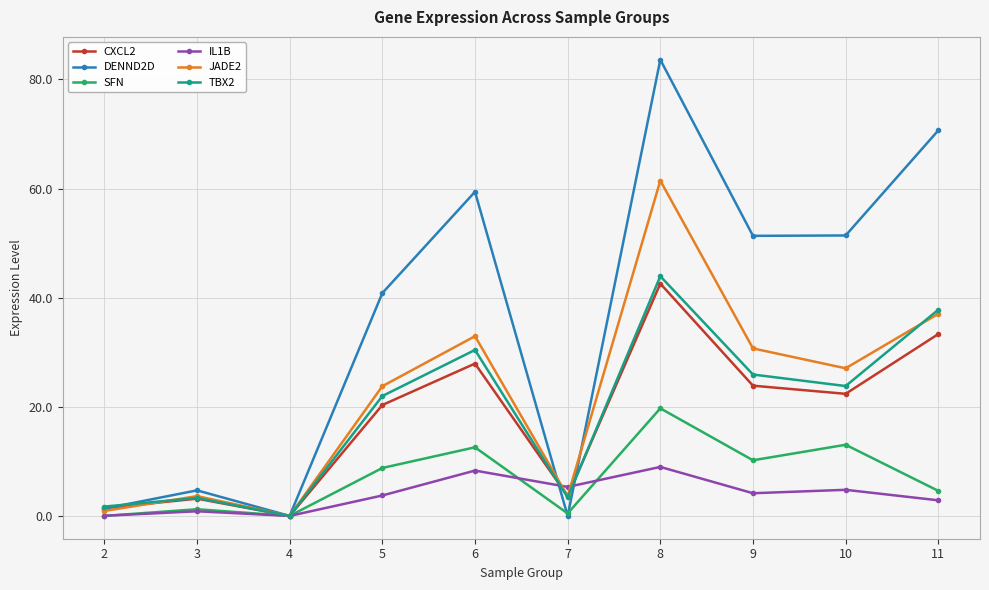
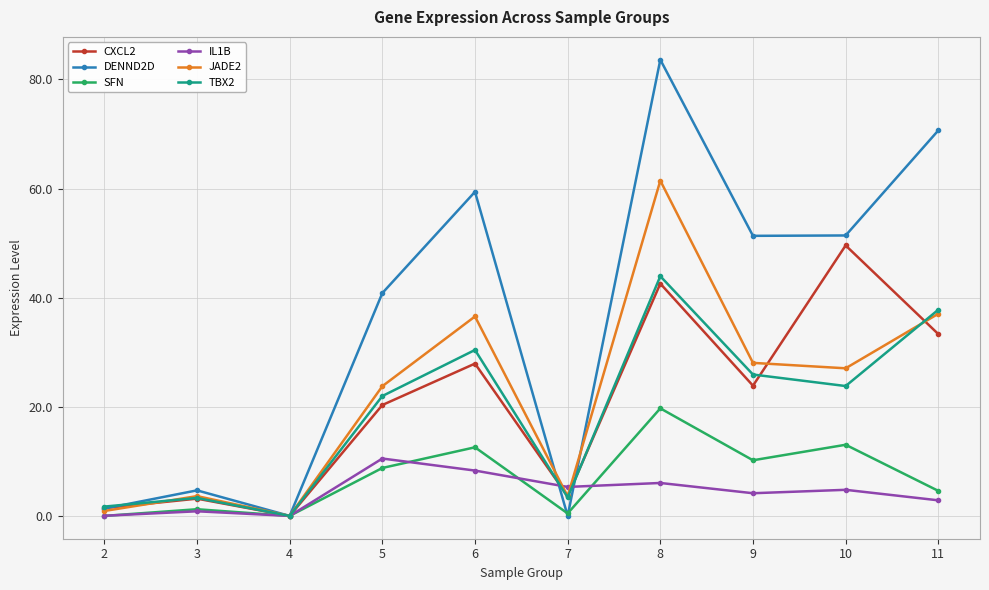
IL1B, 5: 4 -> 11
JADE2, 6: 33 -> 37
IL1B, 8: 9 -> 6
JADE2, 9: 31 -> 28
CXCL2, 10: 22 -> 50
